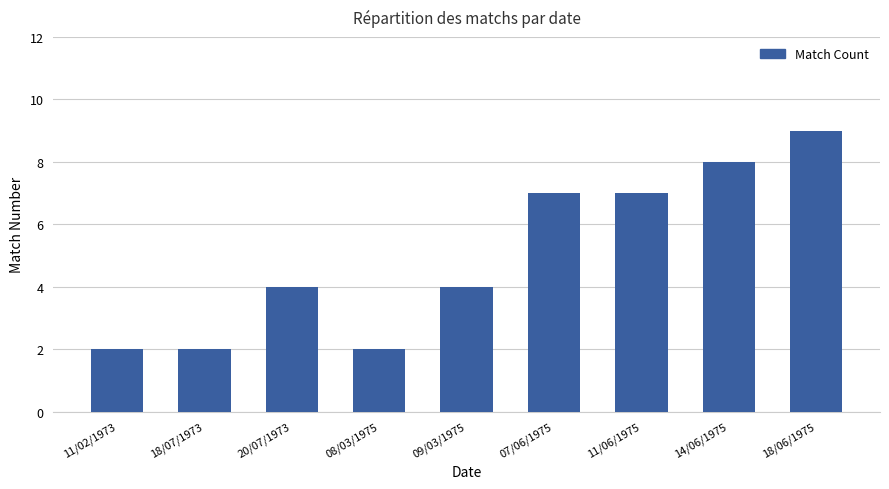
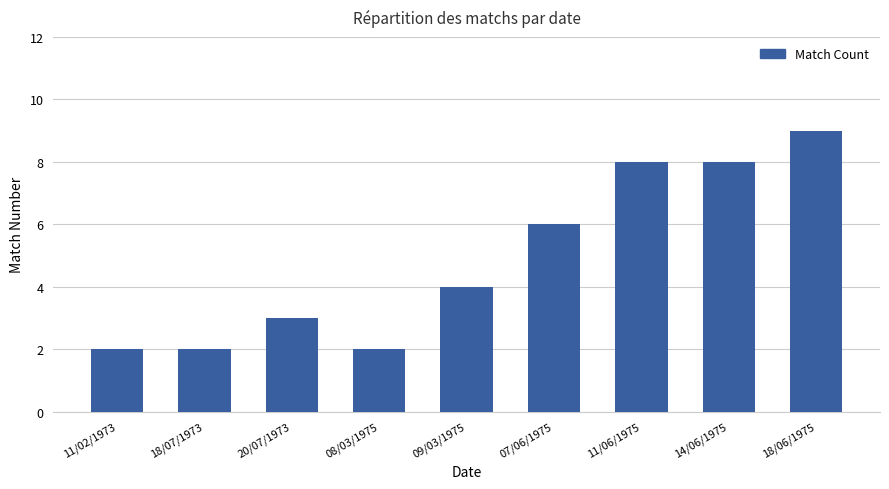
20/07/1973: 4 -> 3
07/06/1975: 7 -> 6
11/06/1975: 7 -> 8
